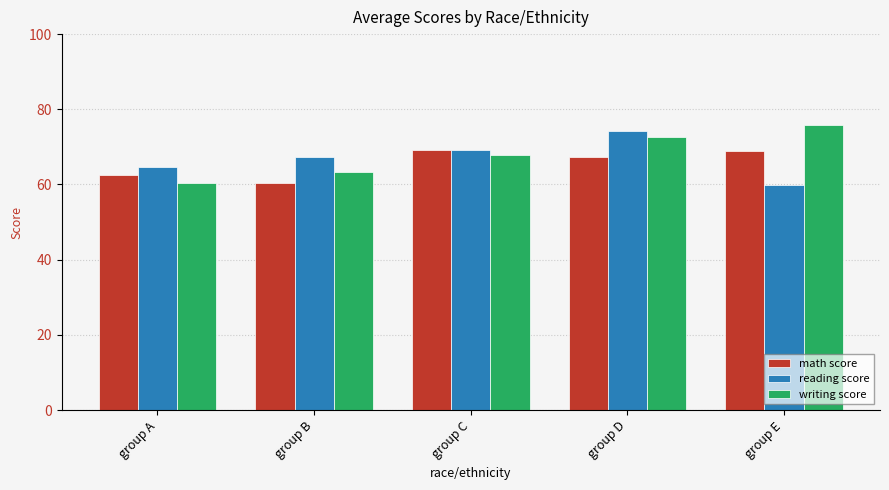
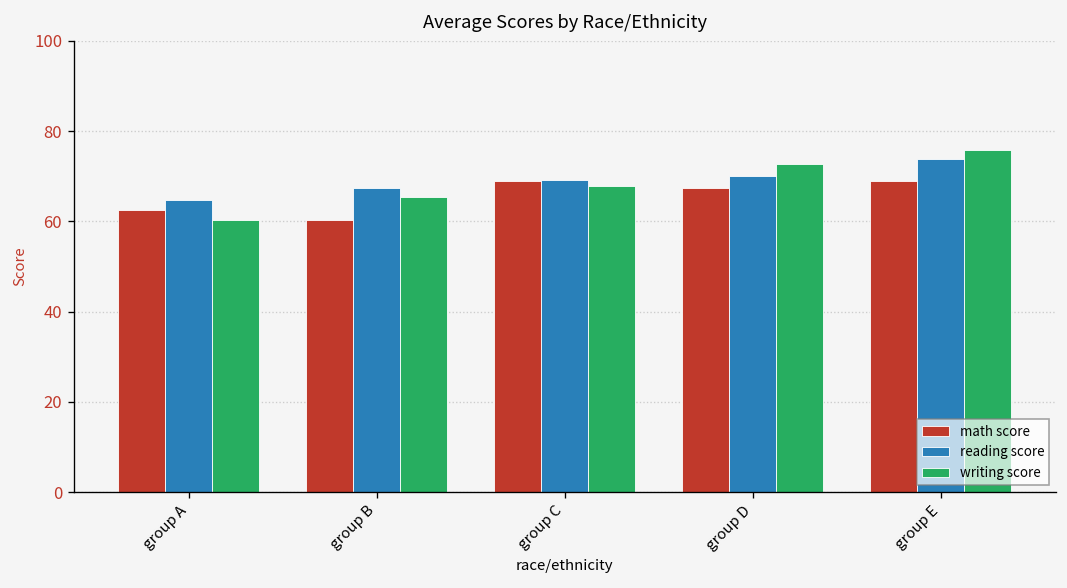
writing score, group B: 63 -> 65
reading score, group D: 74 -> 70
reading score, group E: 60 -> 74
